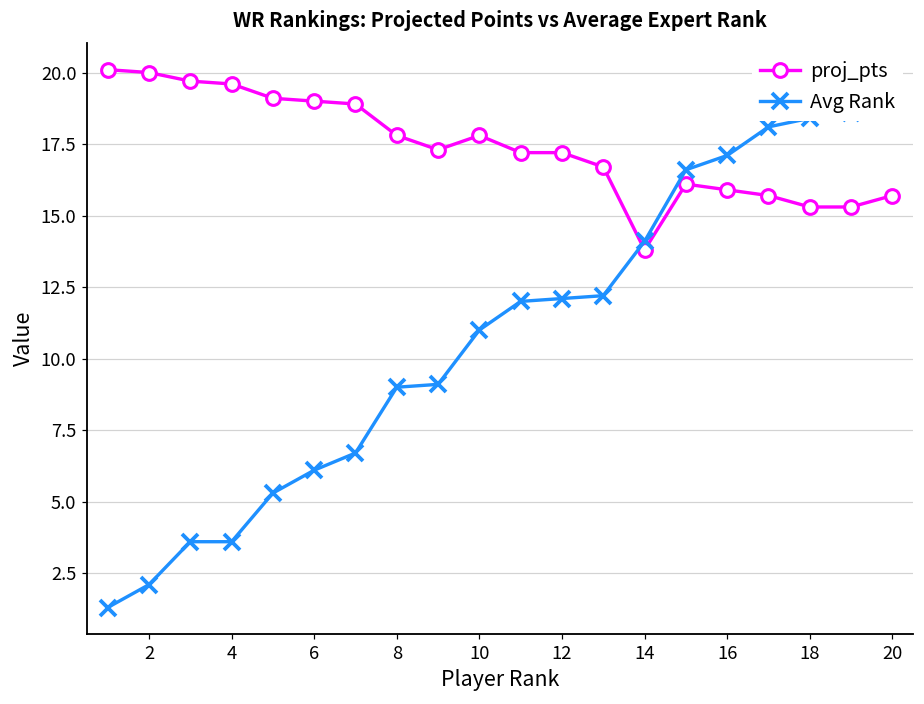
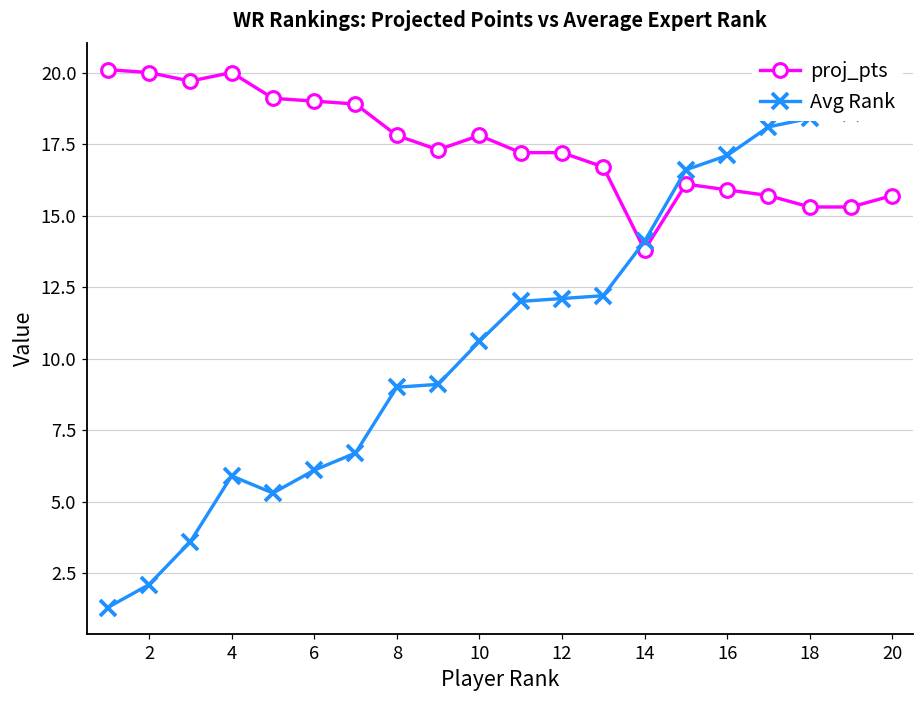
proj_pts, 4: 19.6 -> 20.0
Avg Rank, 4: 3.6 -> 5.9
Avg Rank, 10: 11.0 -> 10.6
